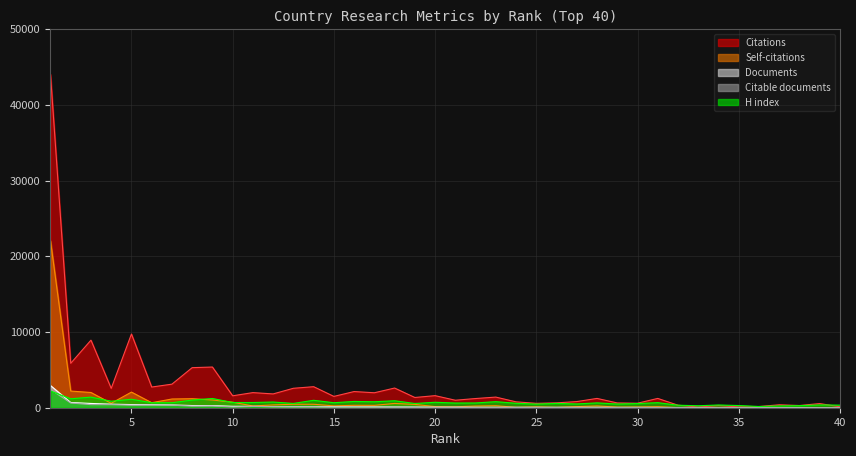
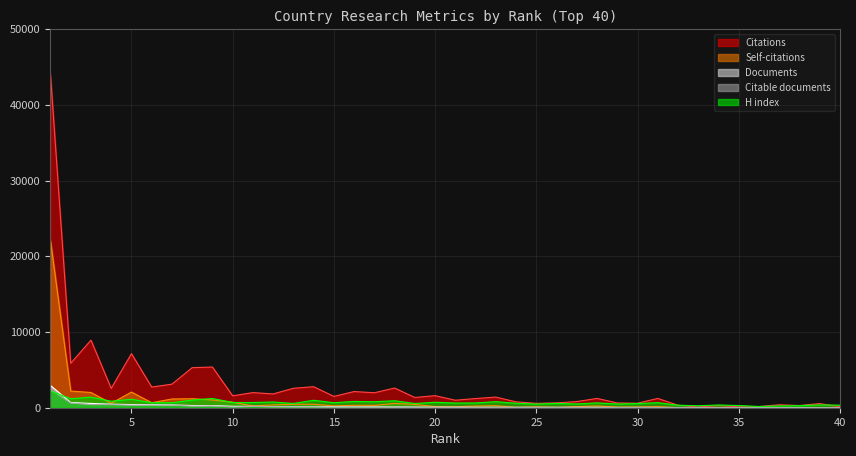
Citations, 5: 10000 -> 7000
